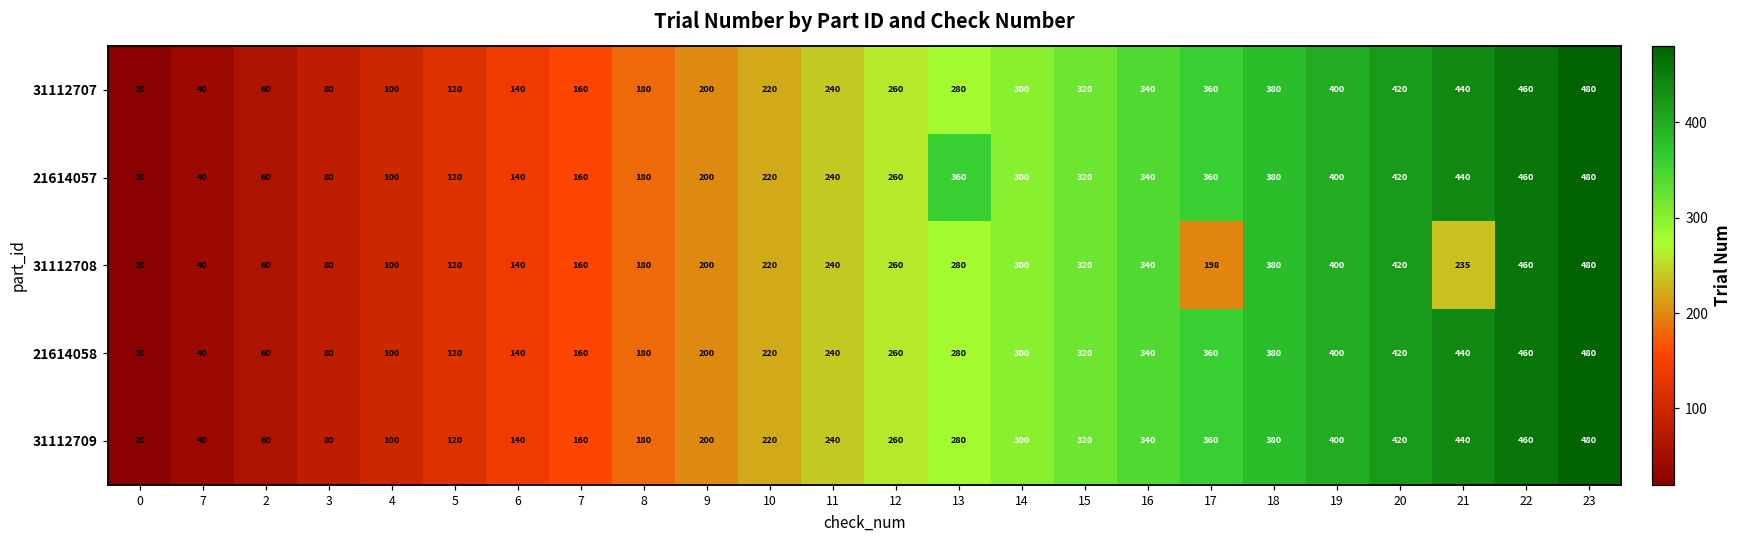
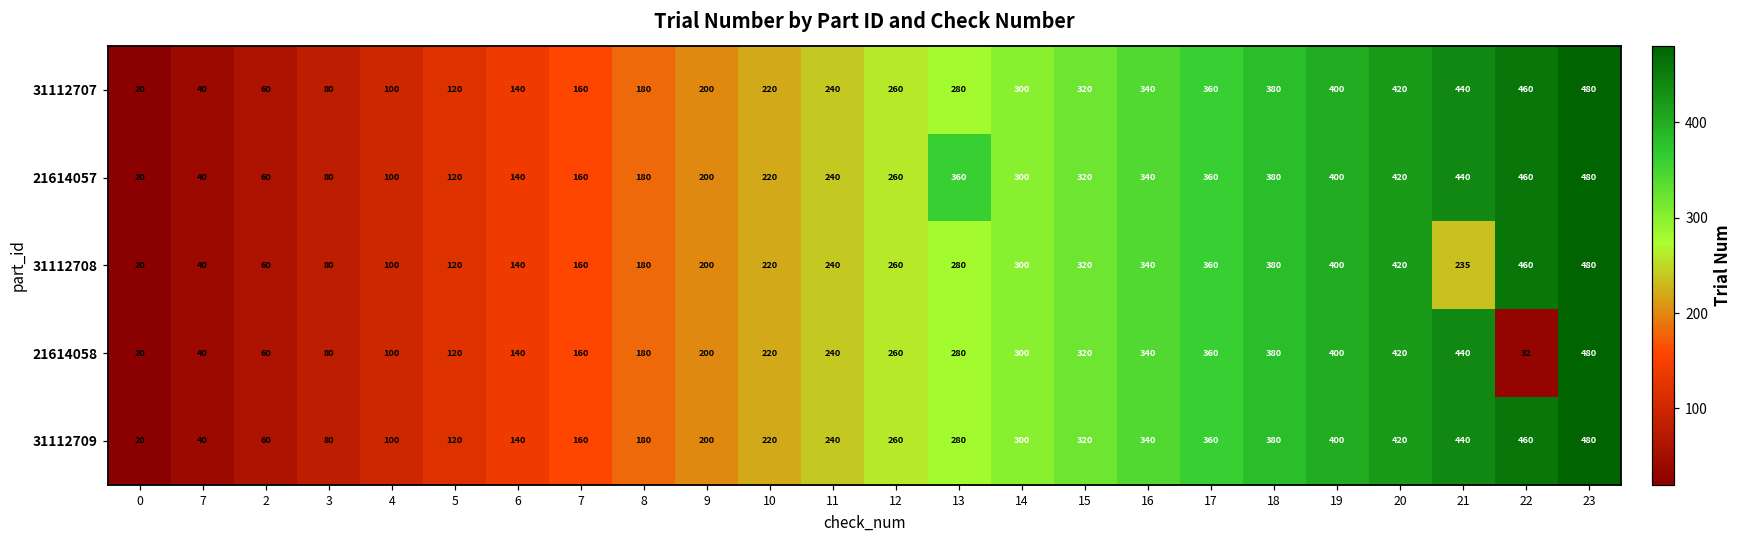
31112708, 17: 198 -> 360
21614058, 22: 460 -> 32
